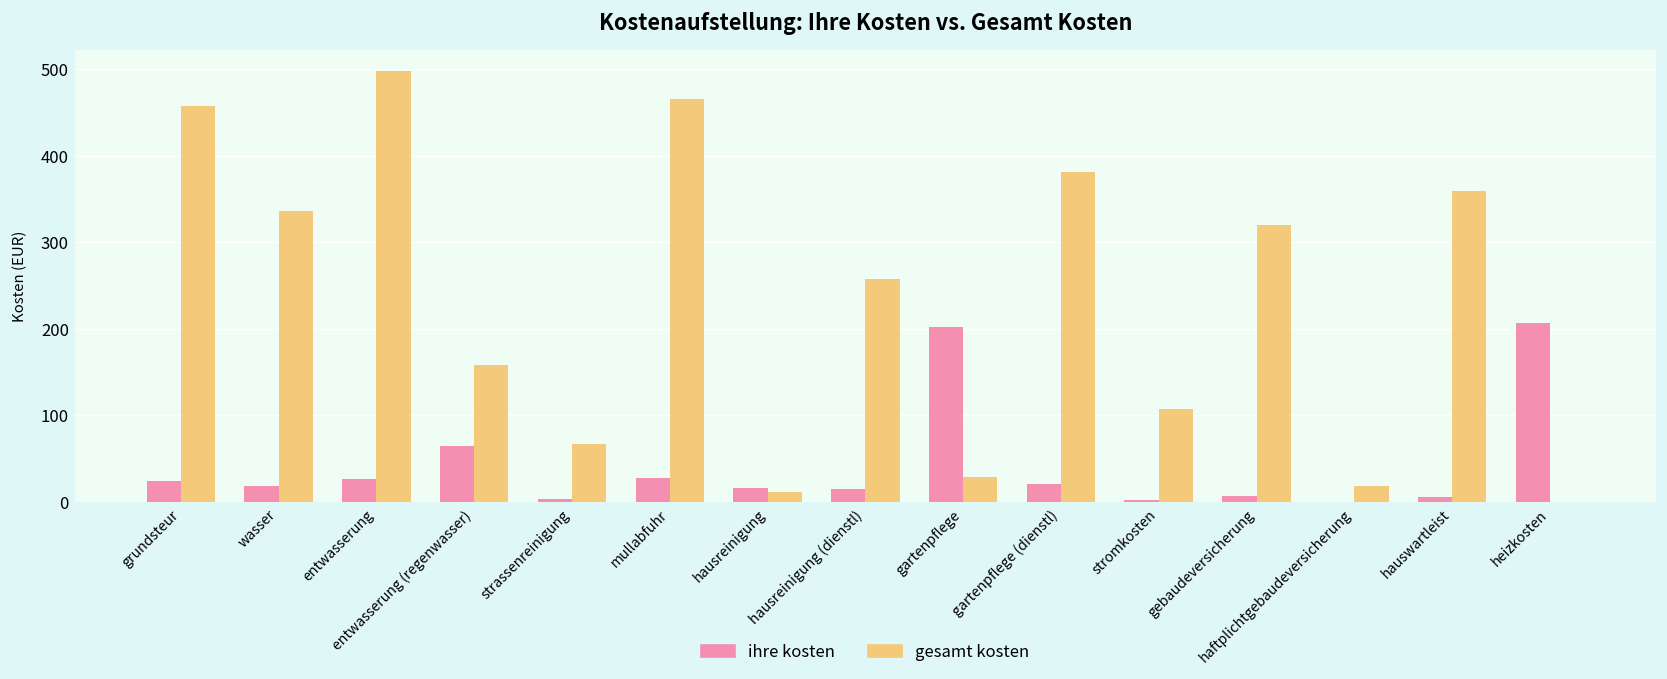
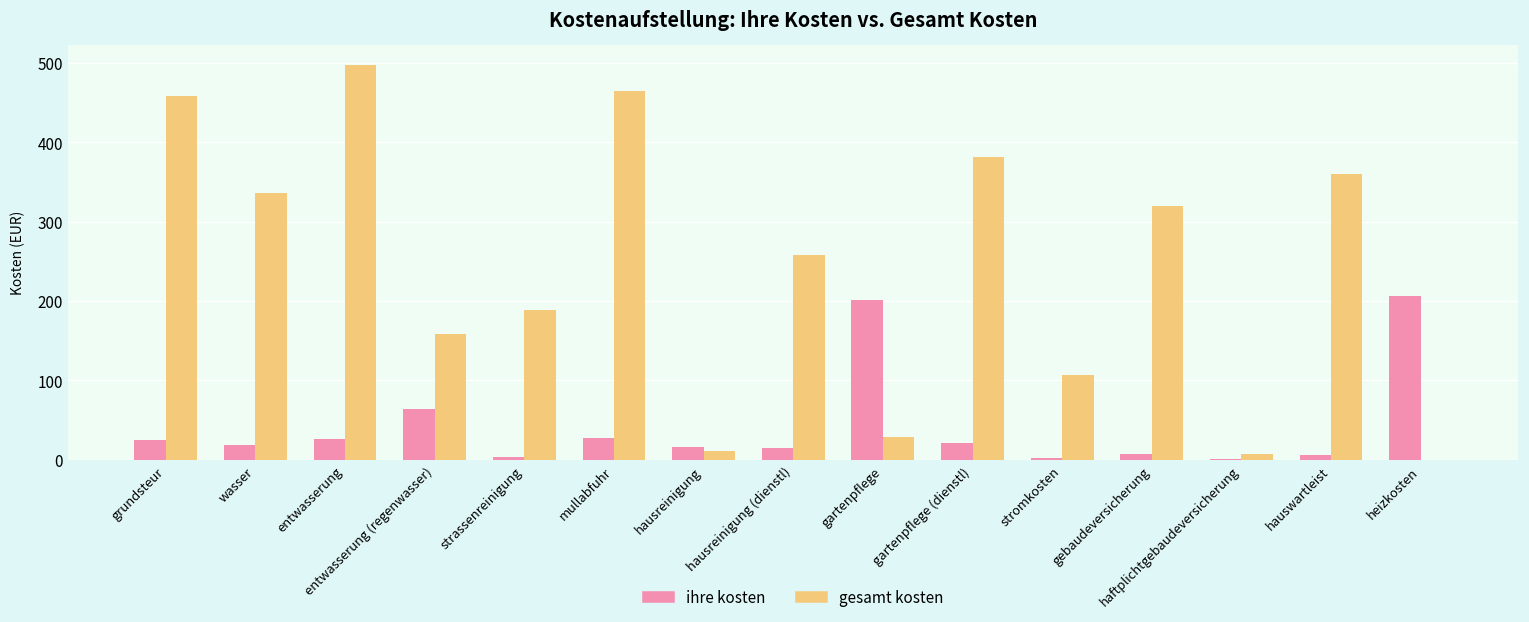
gesamt kosten, strassenreinigung: 70 -> 190
gesamt kosten, haftplichtgebaudeversicherung: 20 -> 10
